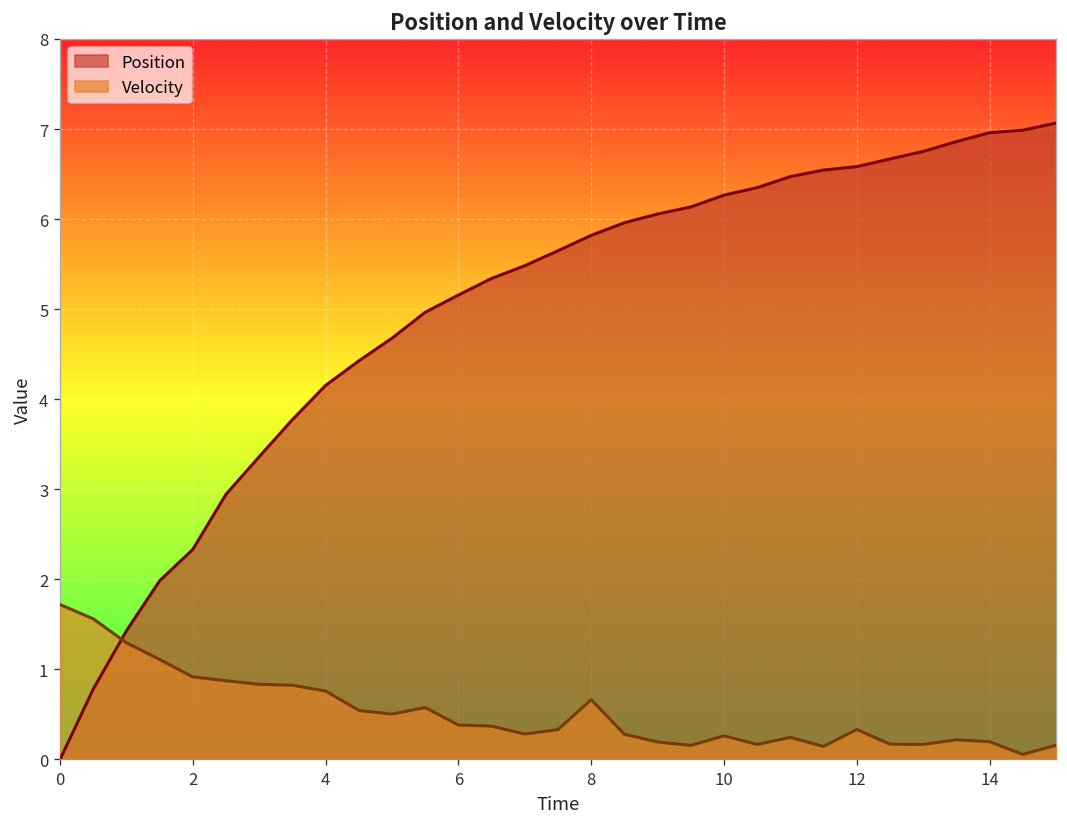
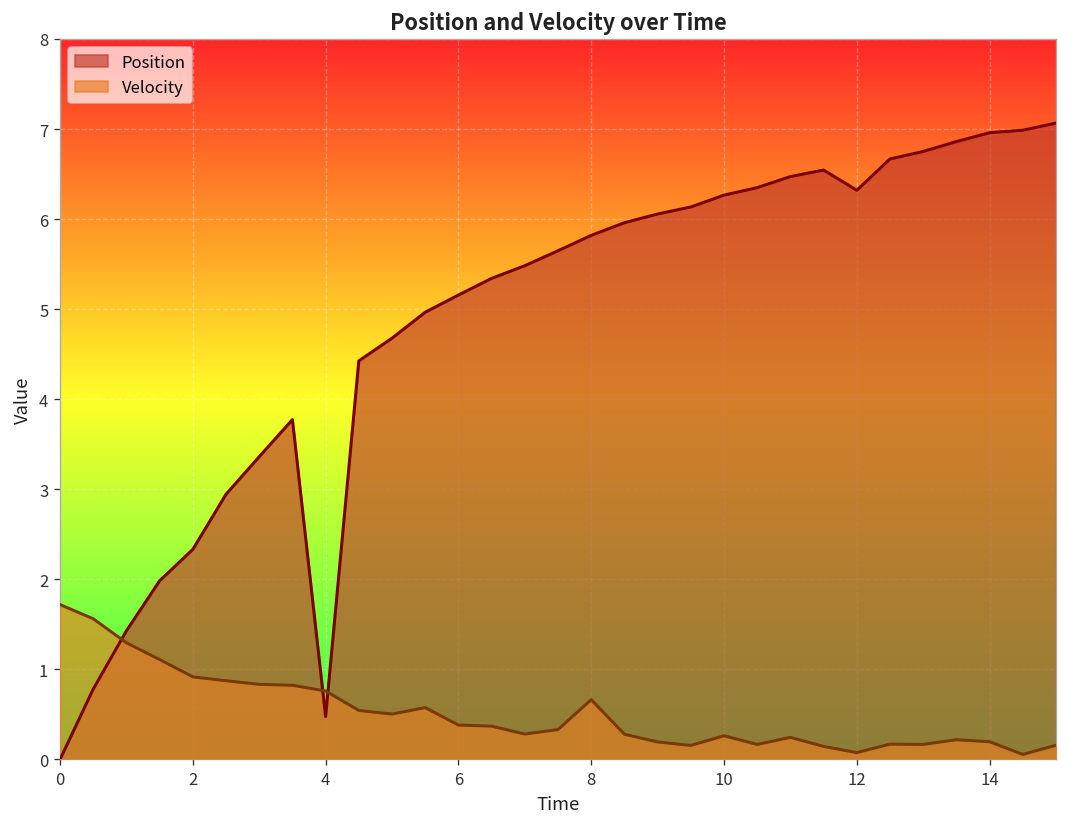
Position, 4: 4.2 -> 0.5
Position, 12: 6.6 -> 6.3
Velocity, 12: 0.3 -> 0.1
